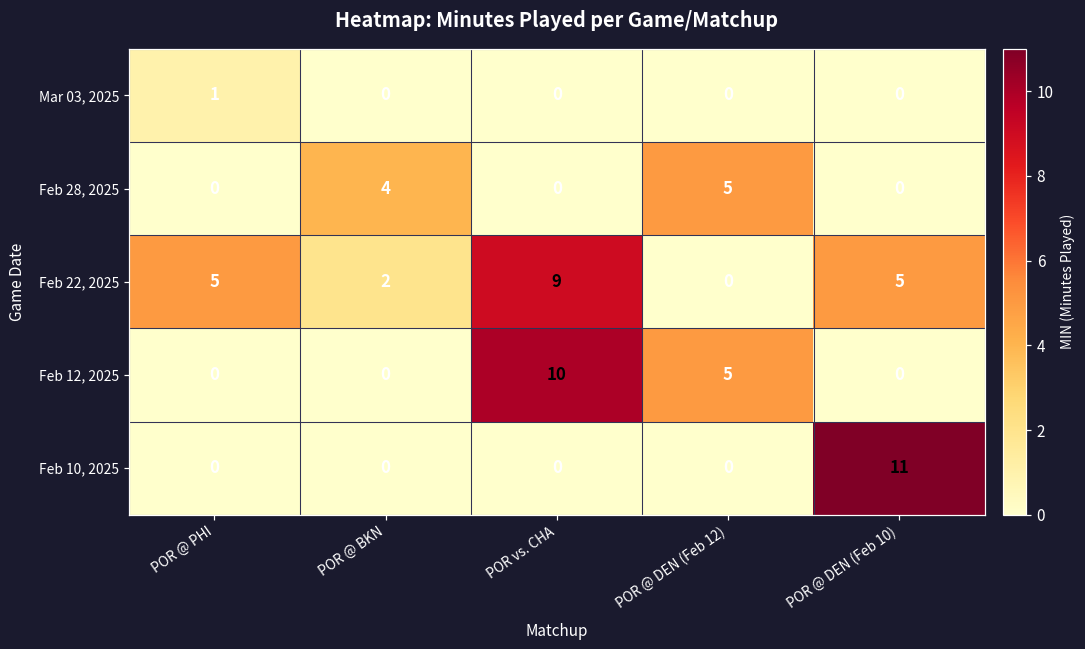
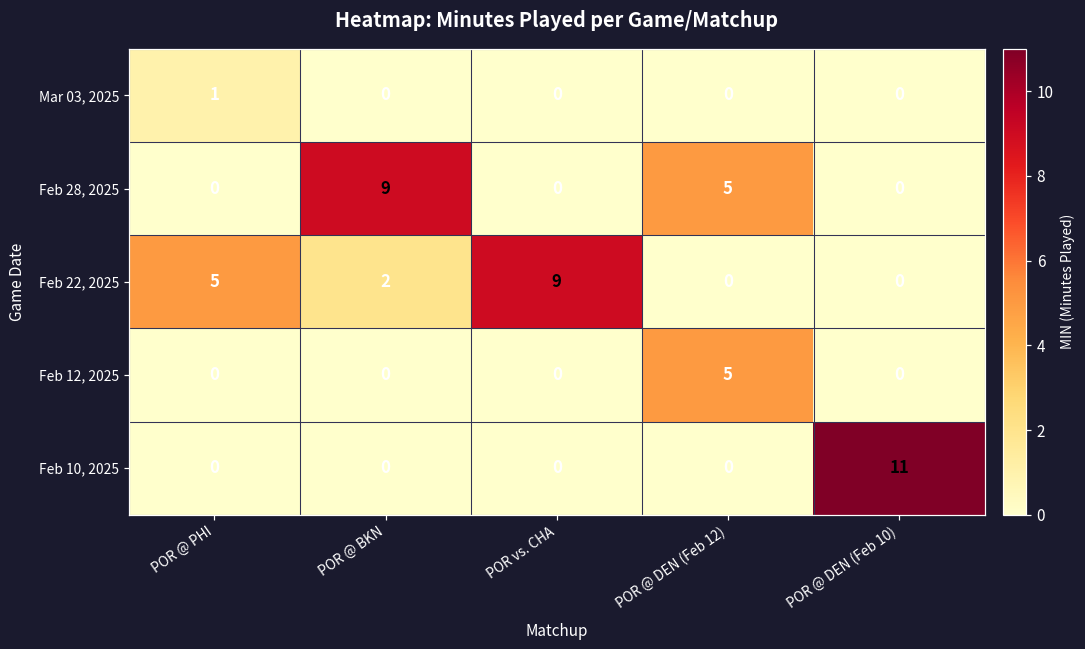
Feb 28, 2025, POR @ BKN: 4 -> 9
Feb 22, 2025, POR @ DEN (Feb 10): 5 -> 0
Feb 12, 2025, POR vs. CHA: 10 -> 0
